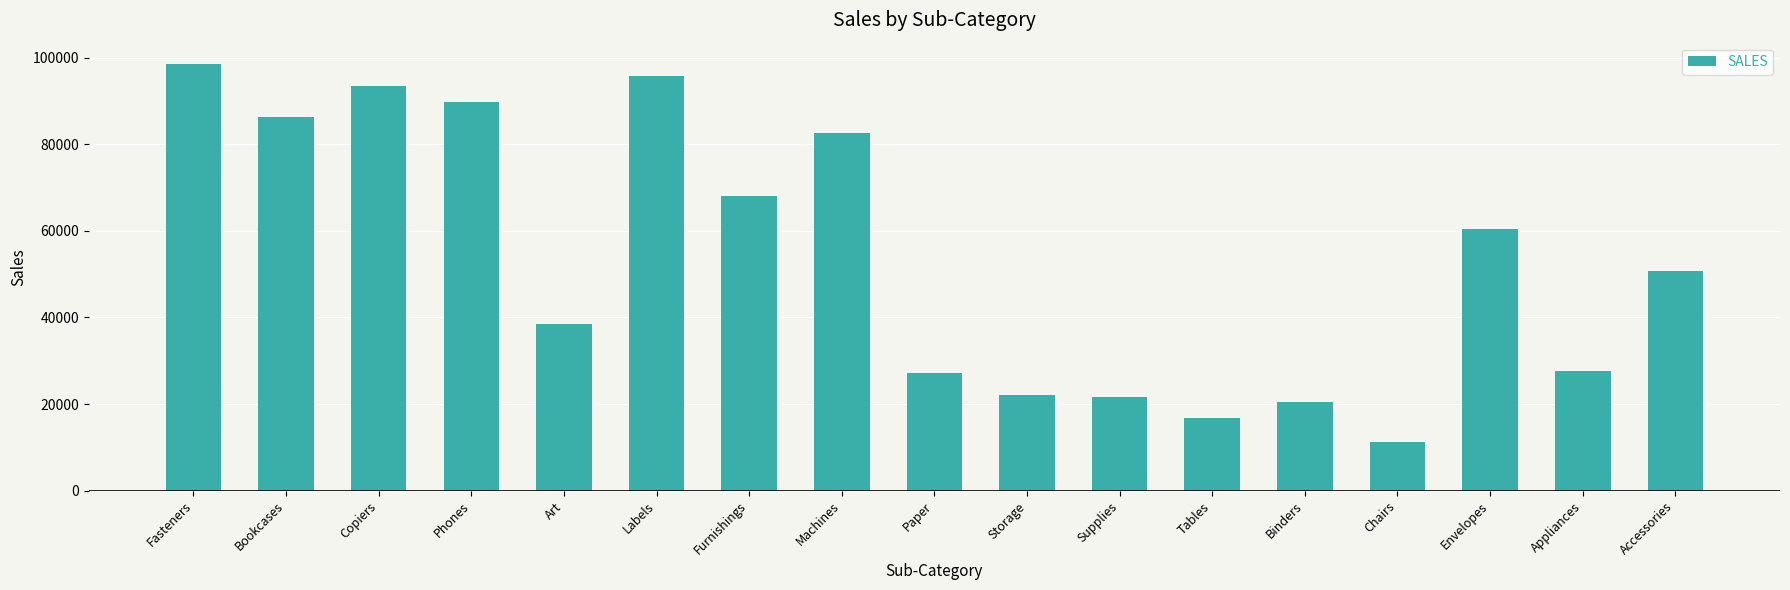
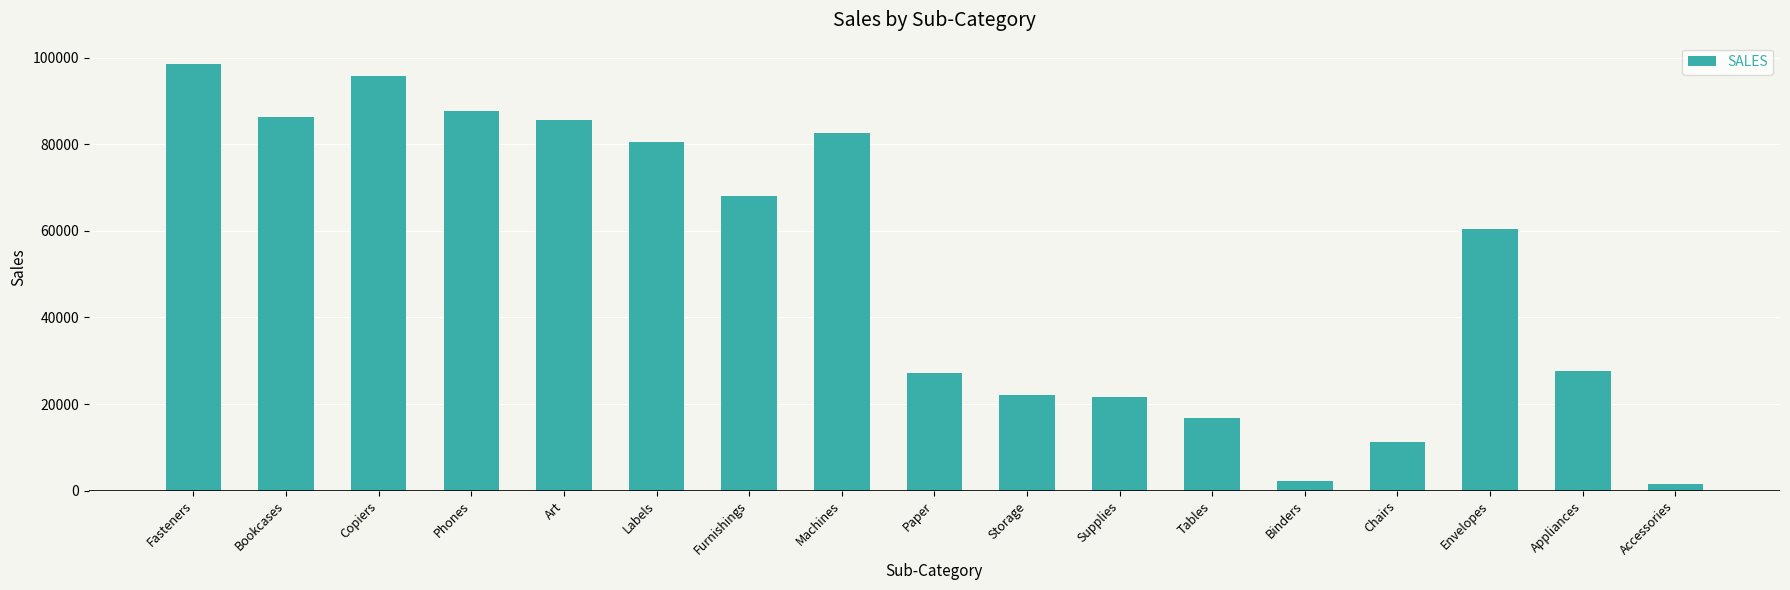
Copiers: 94000 -> 96000
Phones: 90000 -> 88000
Art: 39000 -> 86000
Labels: 96000 -> 80000
Binders: 20000 -> 2000
Accessories: 51000 -> 2000
